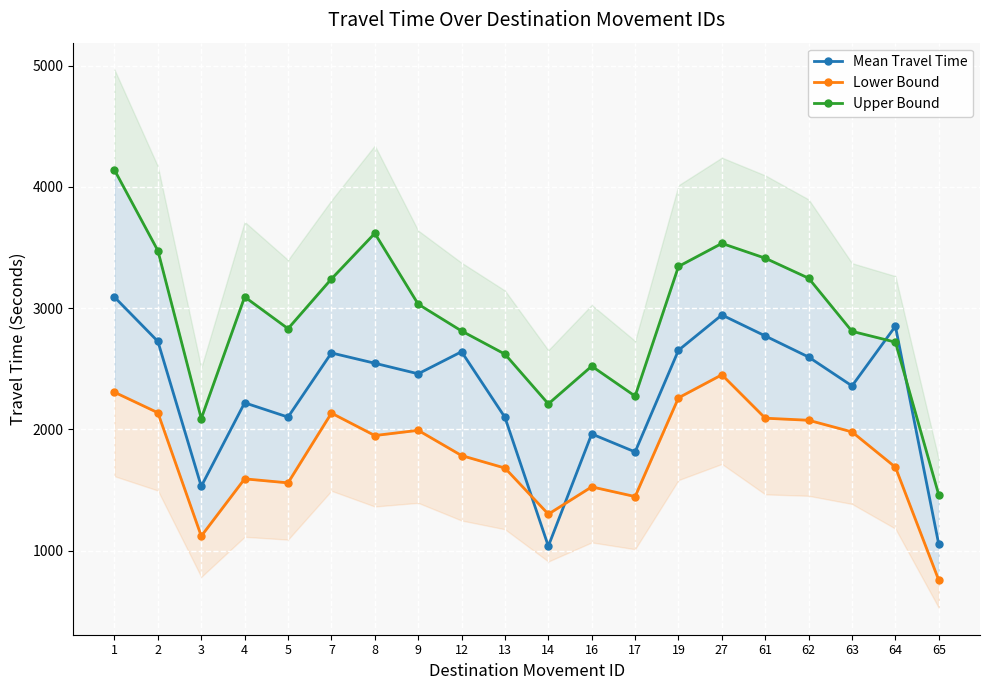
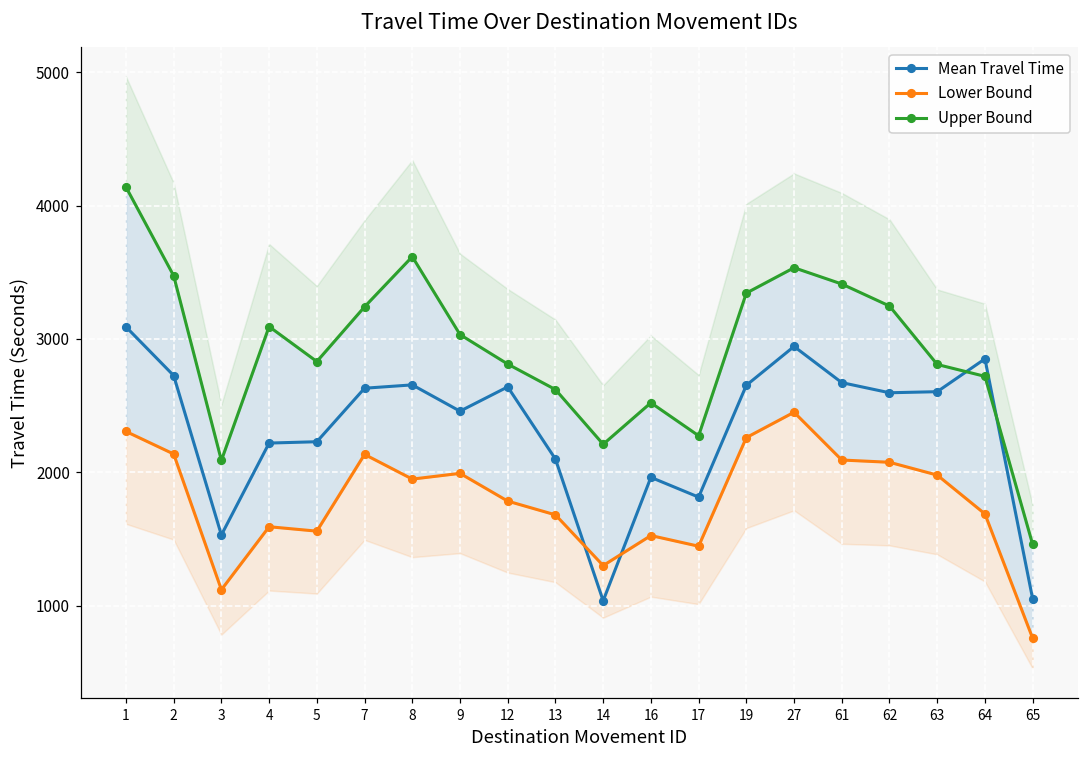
Mean Travel Time, 5: 2100 -> 2230
Mean Travel Time, 8: 2550 -> 2660
Mean Travel Time, 61: 2770 -> 2670
Mean Travel Time, 63: 2360 -> 2610
